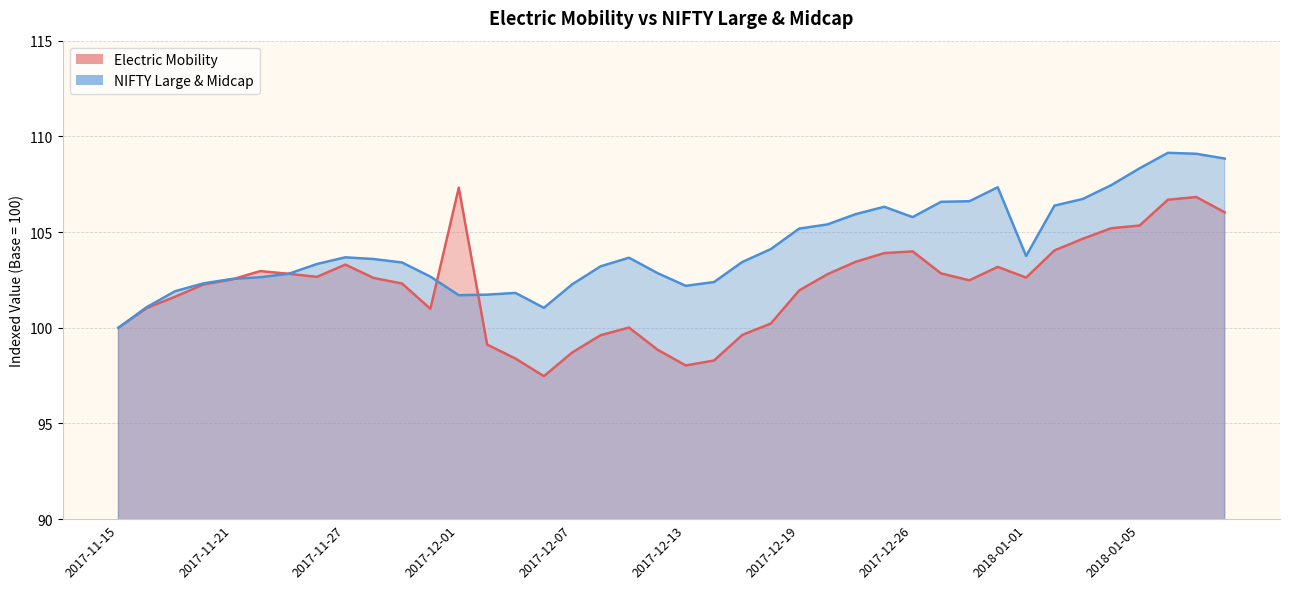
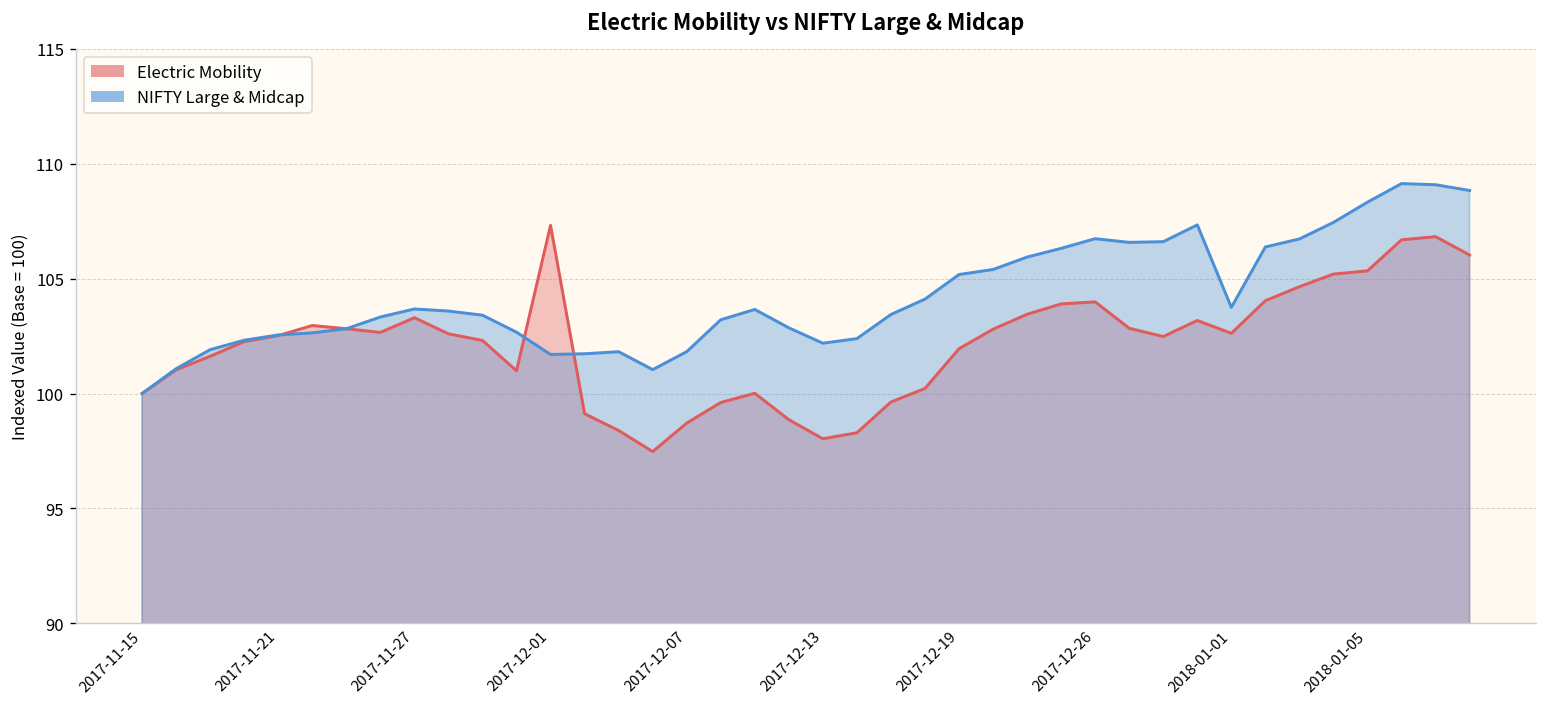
NIFTY Large & Midcap, 2017-12-07: 102.3 -> 101.8
NIFTY Large & Midcap, 2017-12-26: 105.8 -> 106.7
